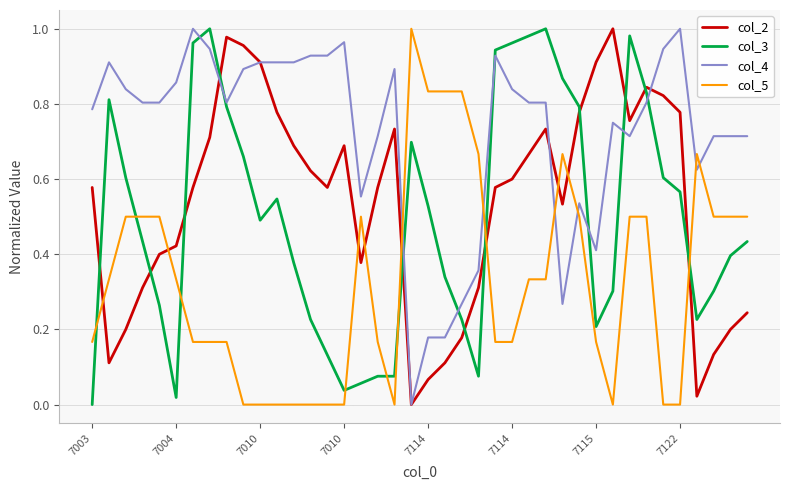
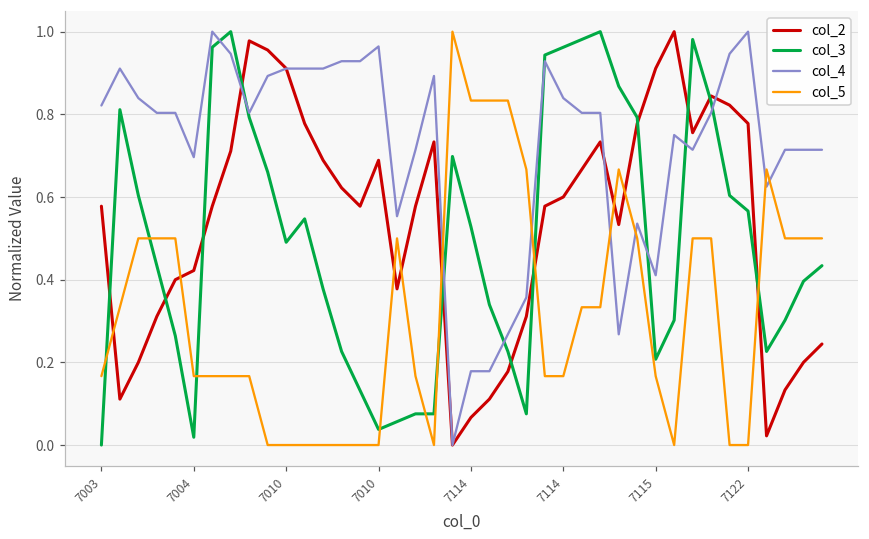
col_4, 7003: 0.79 -> 0.82
col_4, 7004: 0.86 -> 0.70
col_5, 7004: 0.33 -> 0.17
